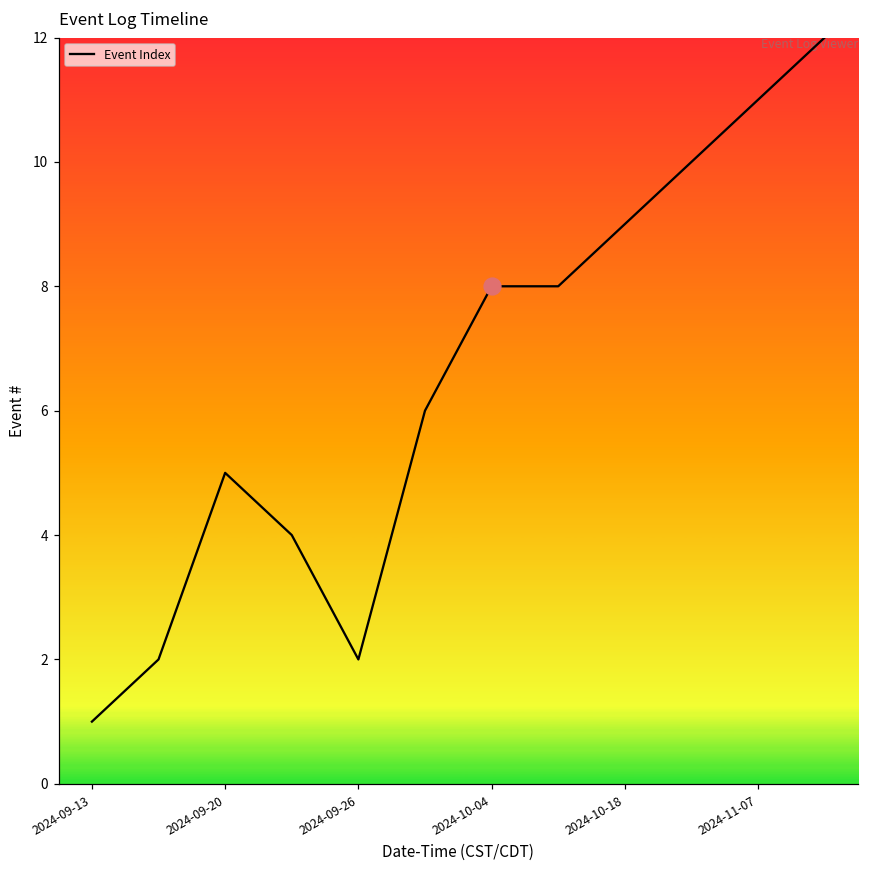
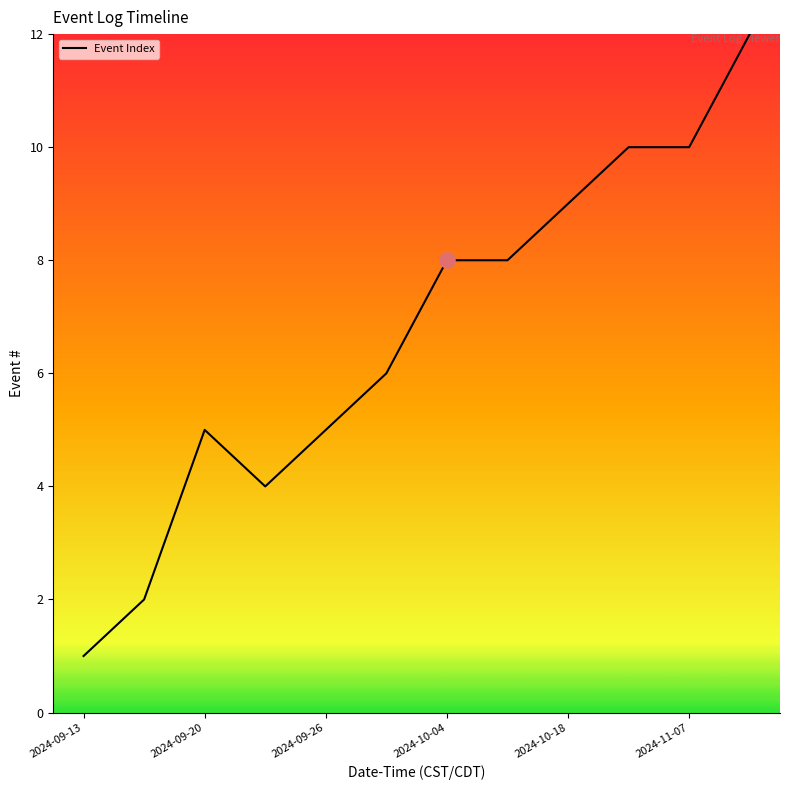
Event Index, 2024-09-26: 2 -> 5
Event Index, 2024-11-07: 11 -> 10
